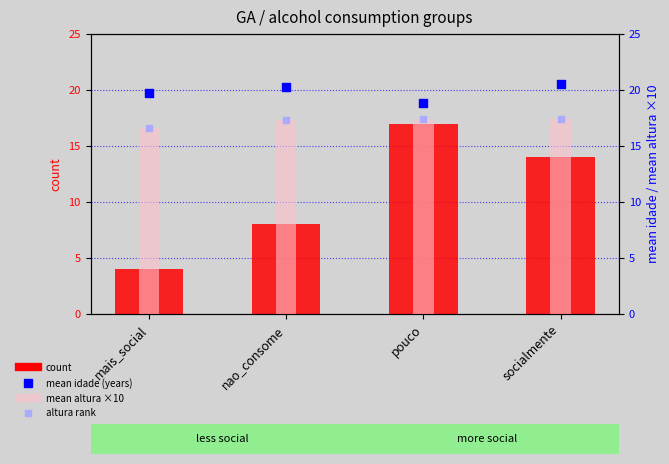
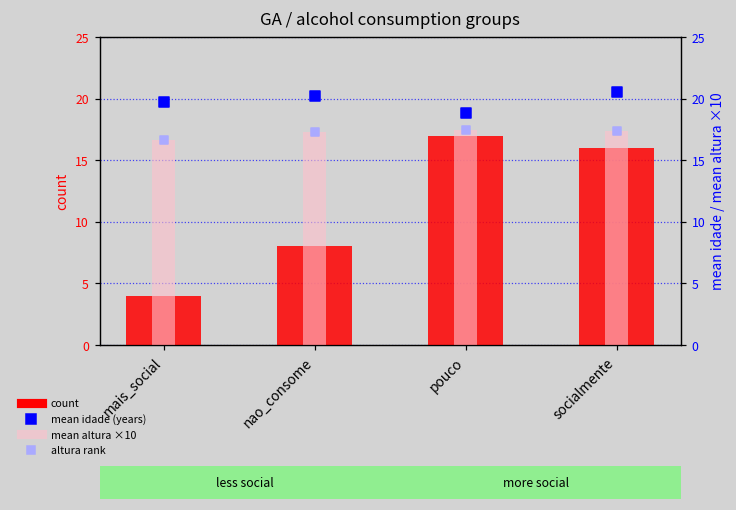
count, socialmente: 14 -> 16
